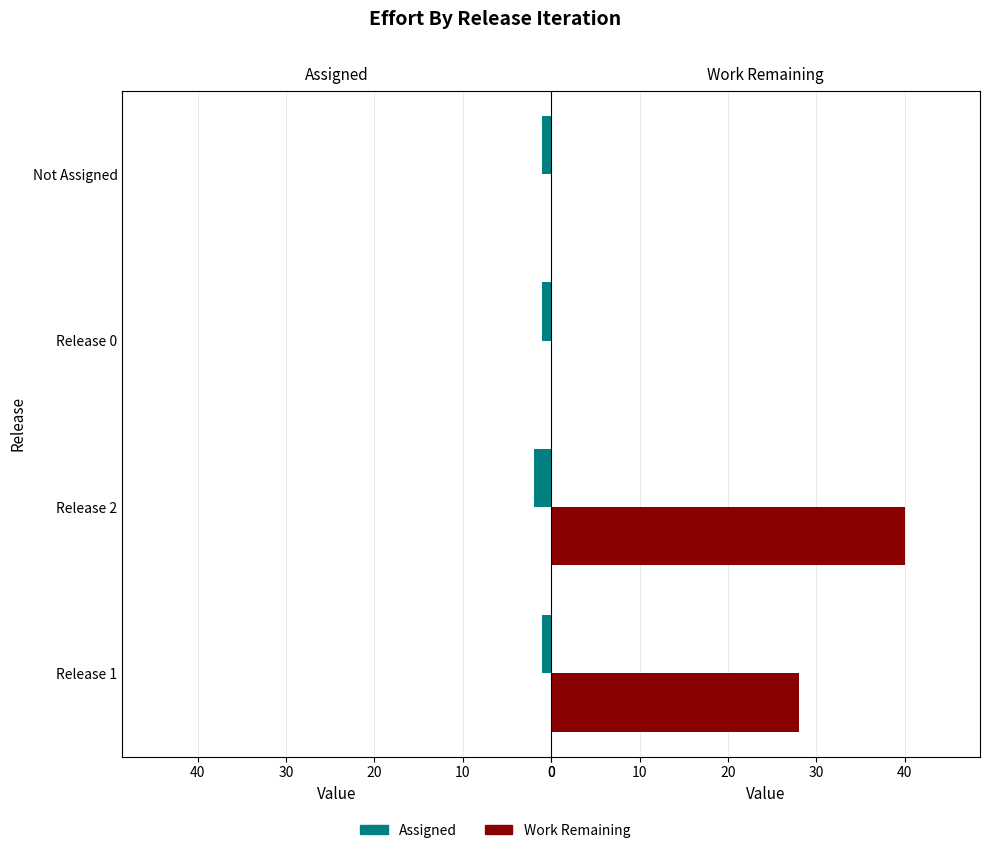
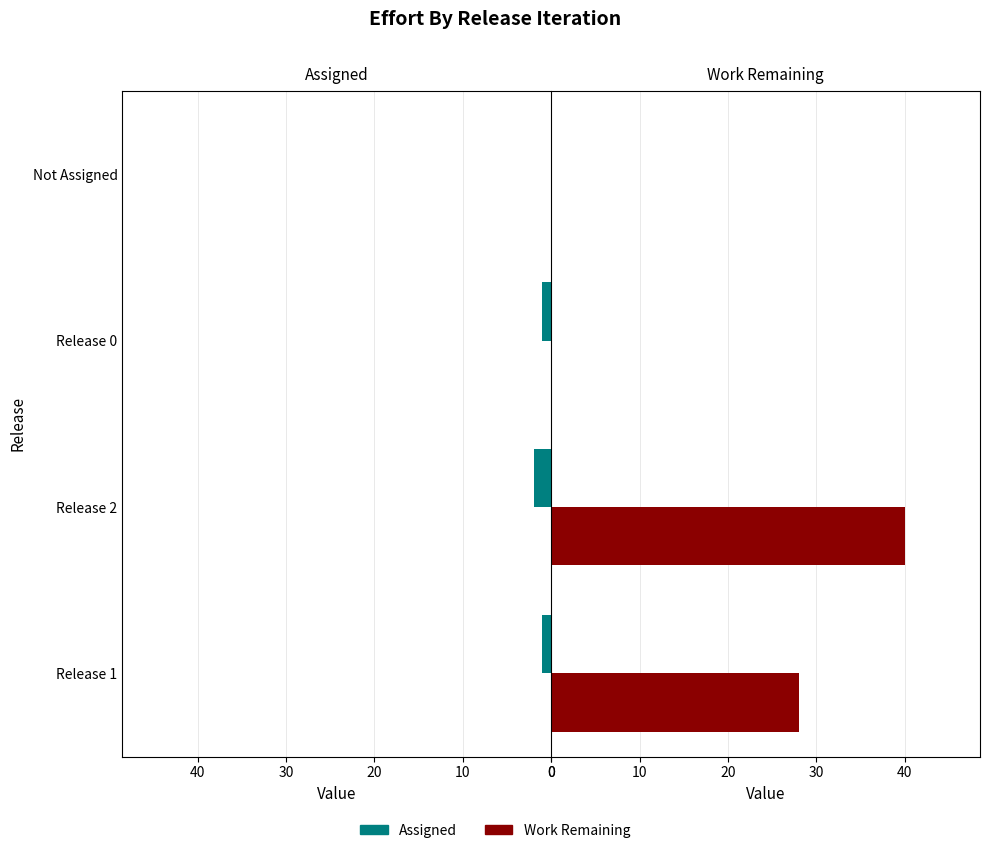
Assigned, Not Assigned: 1 -> 0
